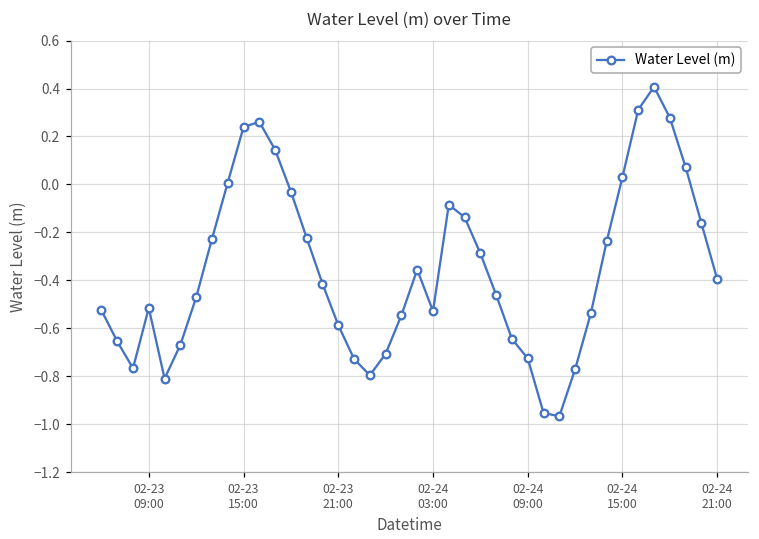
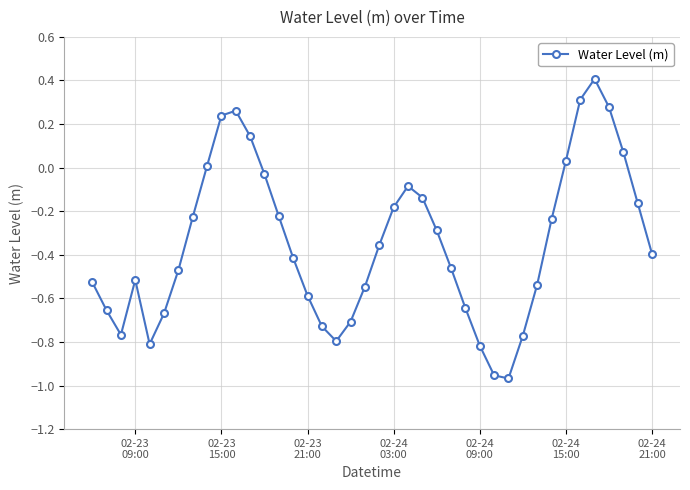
02-24 03:00: -0.53 -> -0.18
02-24 09:00: -0.73 -> -0.82
